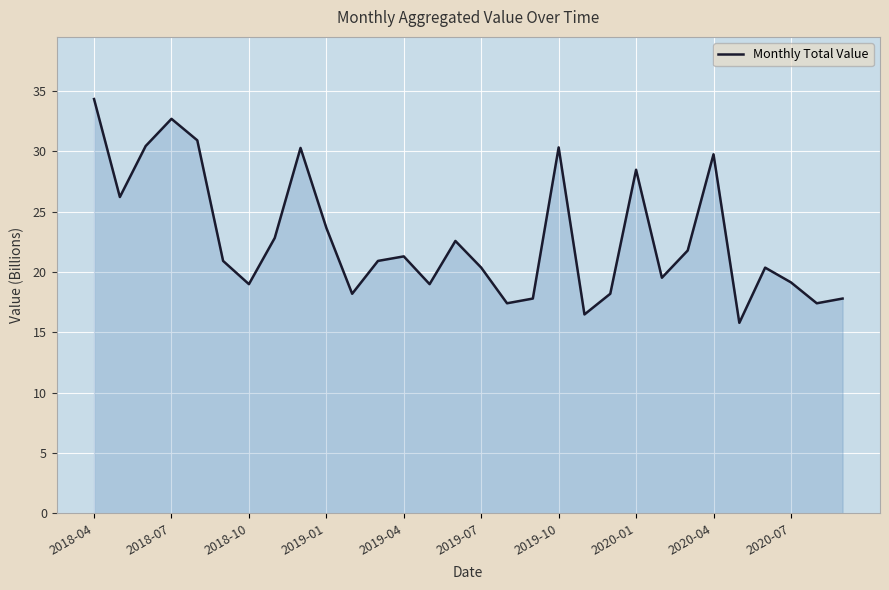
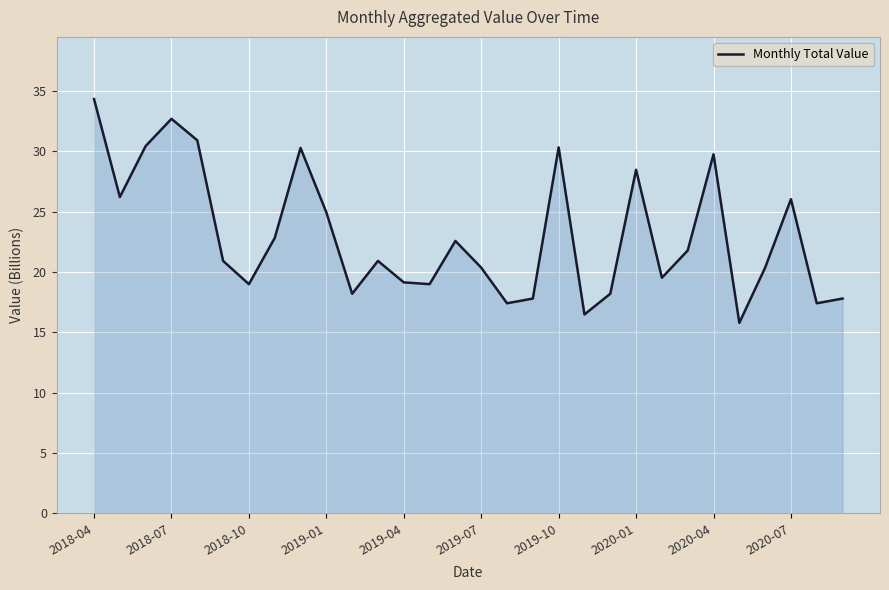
2019-01: 23.7 -> 25.0
2019-04: 21.3 -> 19.2
2020-07: 19.2 -> 26.0
